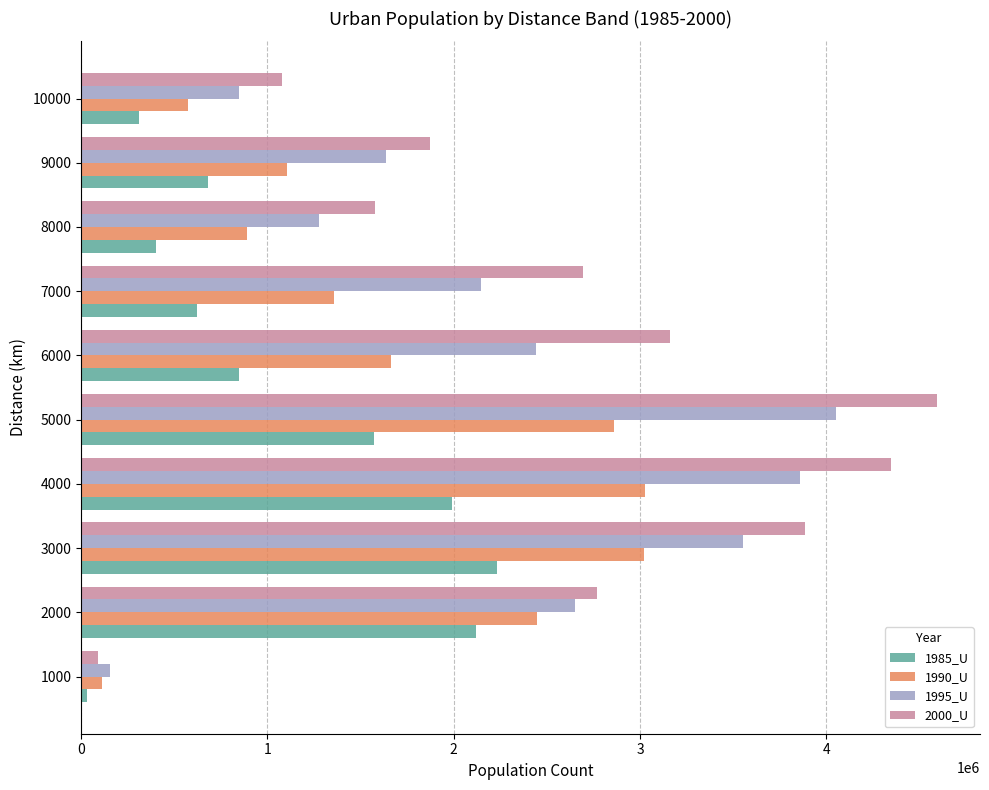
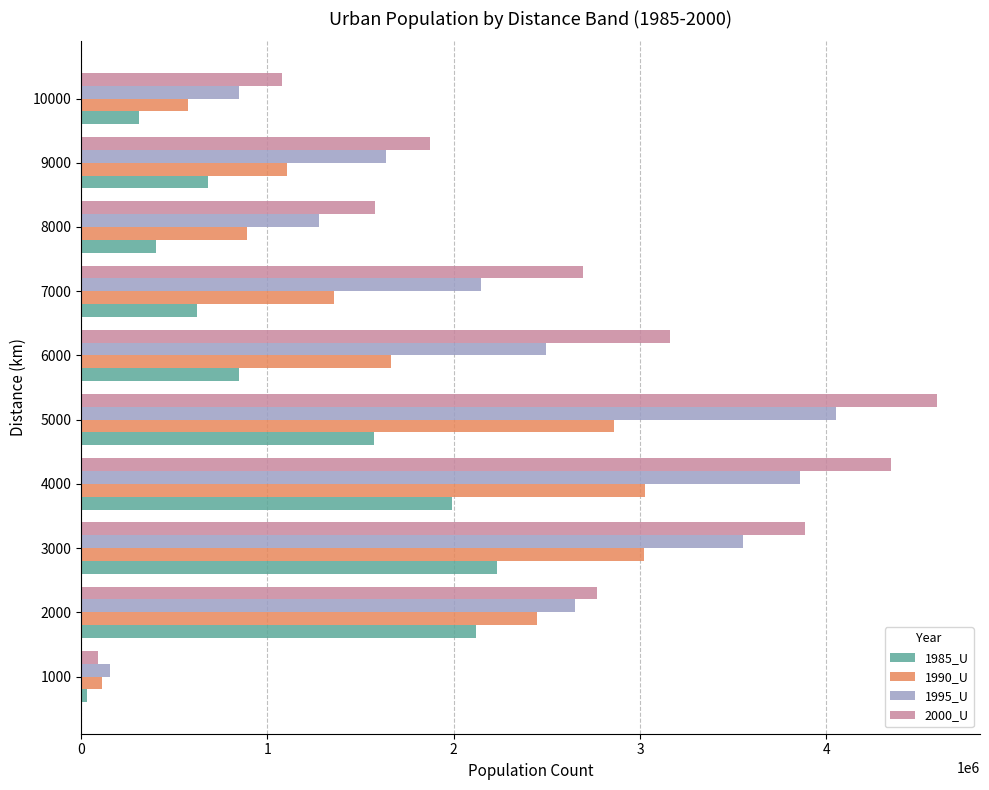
1995_U, 6000: 2440000 -> 2490000
